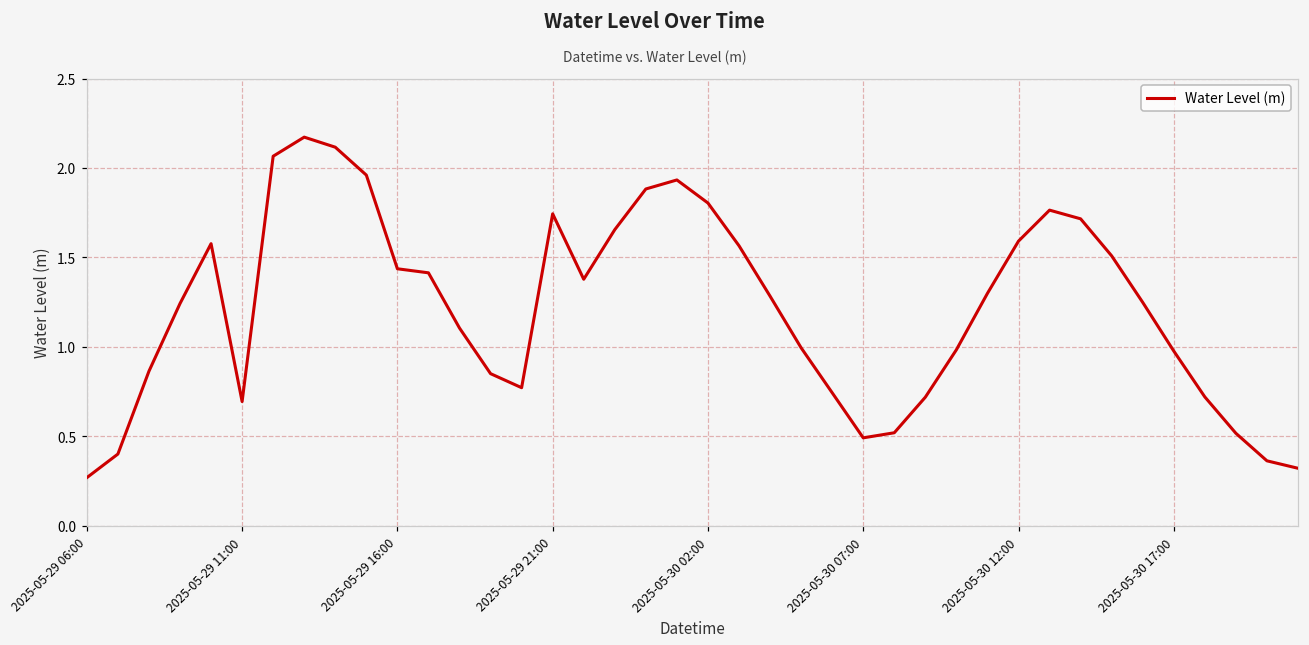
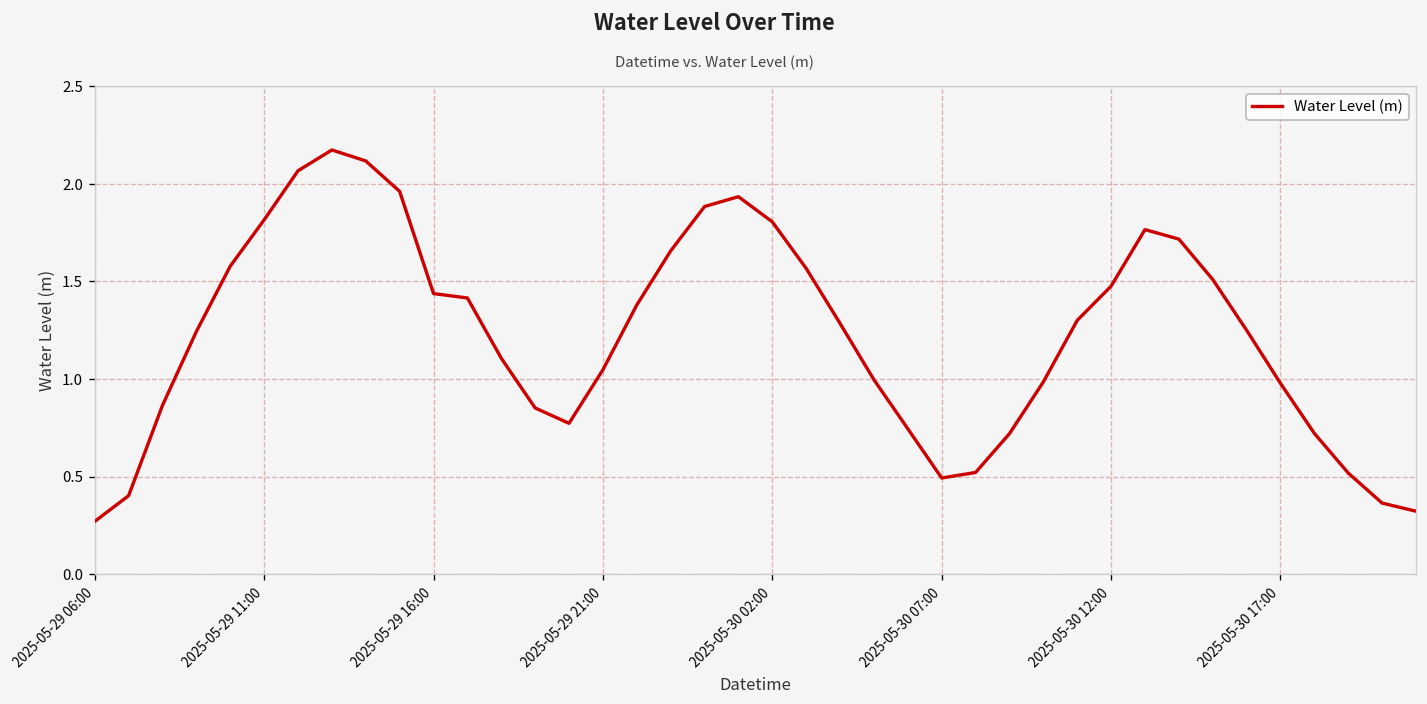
2025-05-29 11:00: 0.69 -> 1.81
2025-05-29 21:00: 1.74 -> 1.05
2025-05-30 12:00: 1.59 -> 1.47
